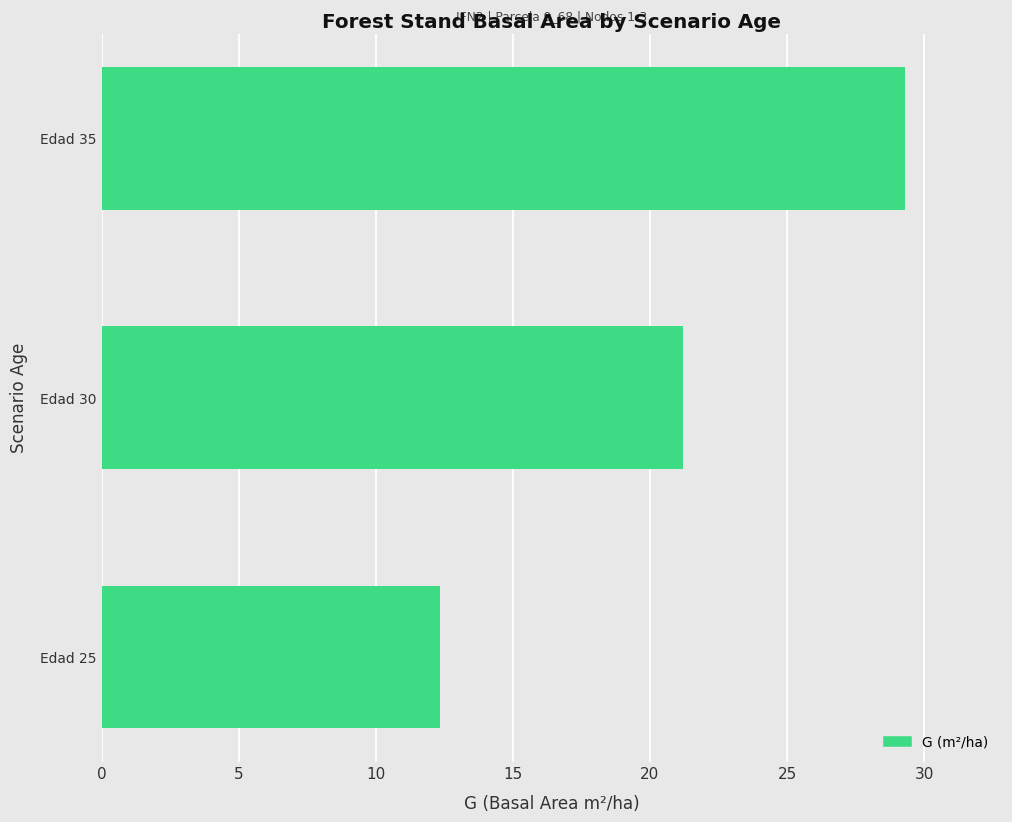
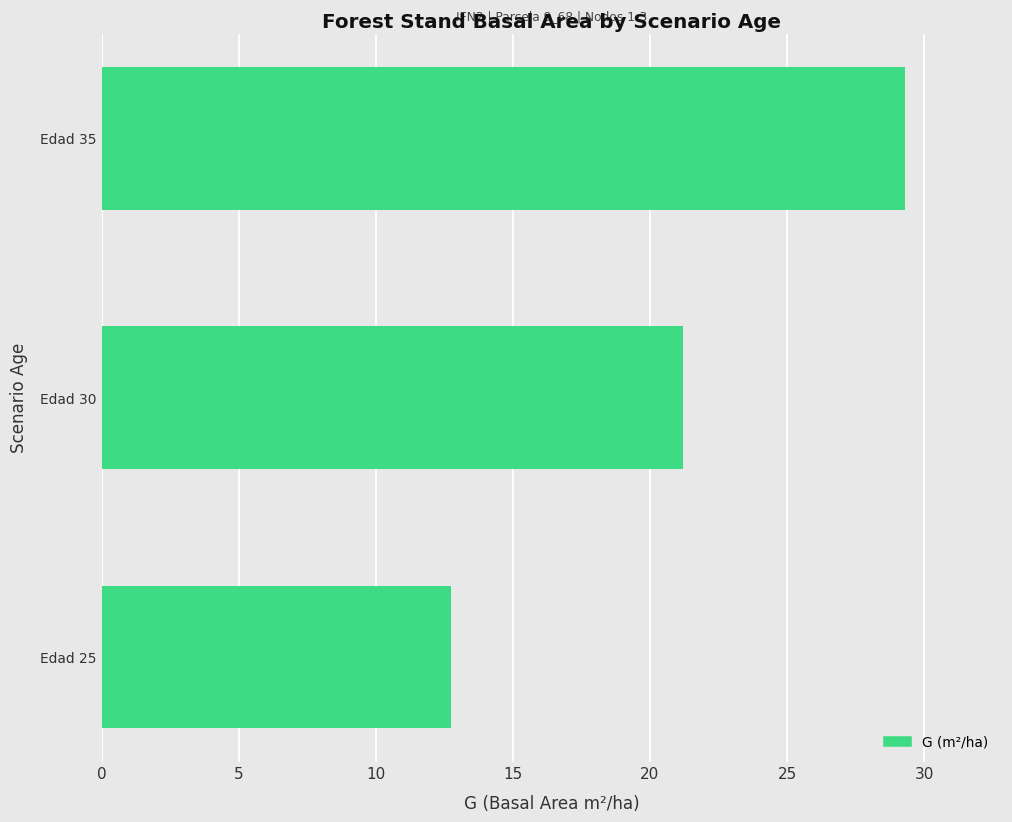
Edad 25: 12.3 -> 12.7
